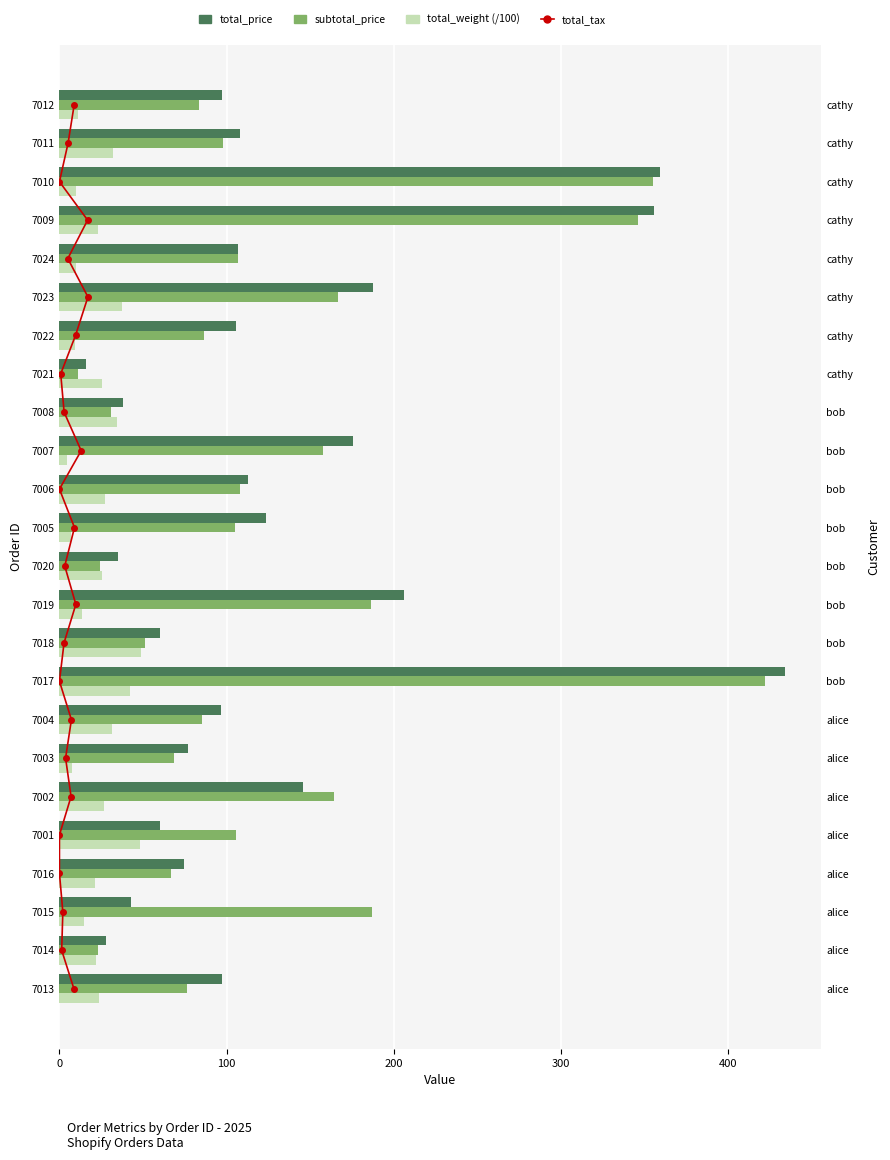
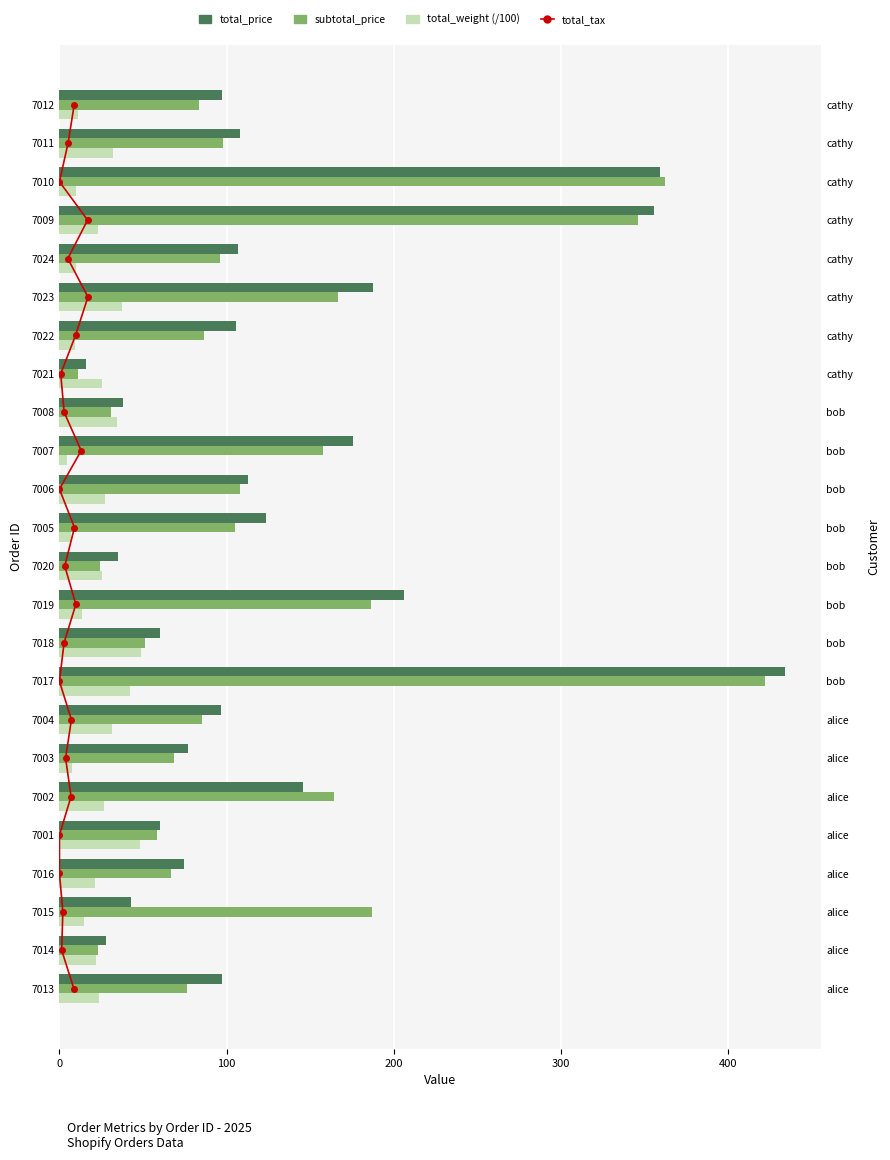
subtotal_price, 7010: 355 -> 362
subtotal_price, 7024: 107 -> 96
subtotal_price, 7001: 106 -> 58
